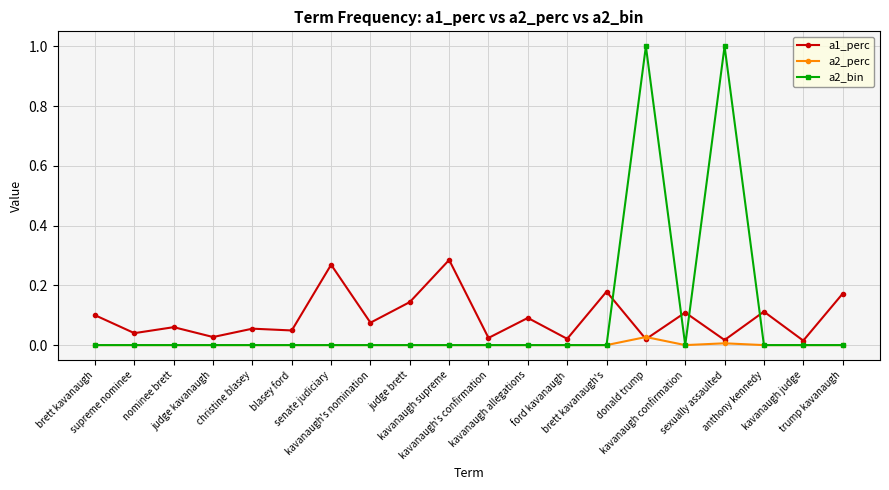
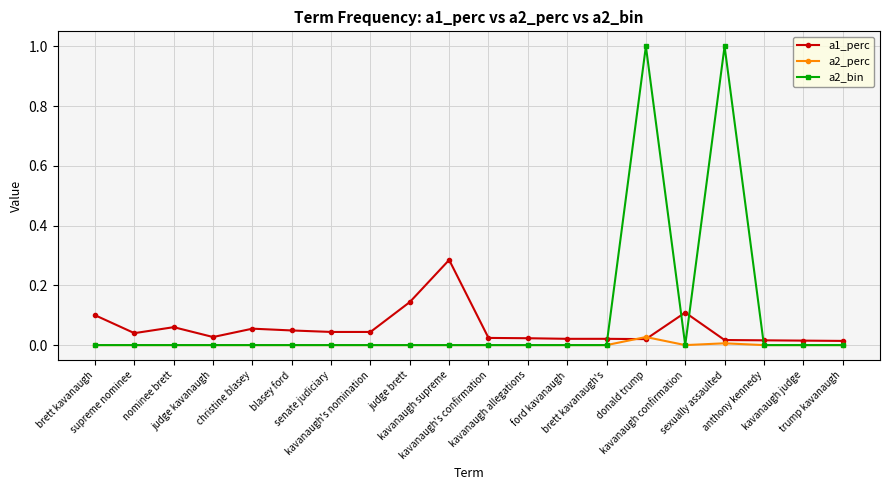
a1_perc, senate judiciary: 0.27 -> 0.04
a1_perc, kavanaugh's nomination: 0.08 -> 0.04
a1_perc, kavanaugh allegations: 0.09 -> 0.02
a1_perc, brett kavanaugh's: 0.18 -> 0.02
a1_perc, anthony kennedy: 0.11 -> 0.02
a1_perc, trump kavanaugh: 0.17 -> 0.01
